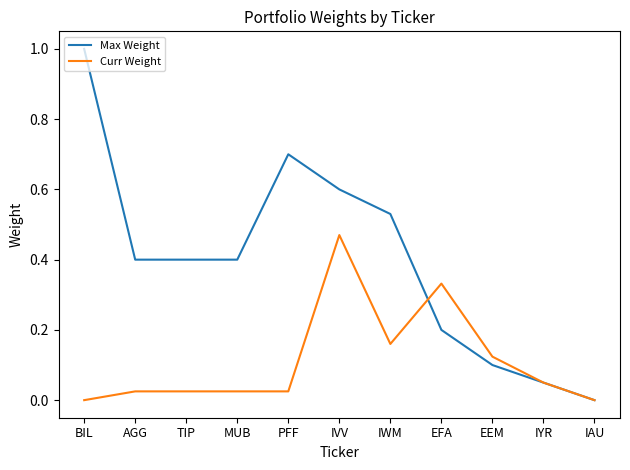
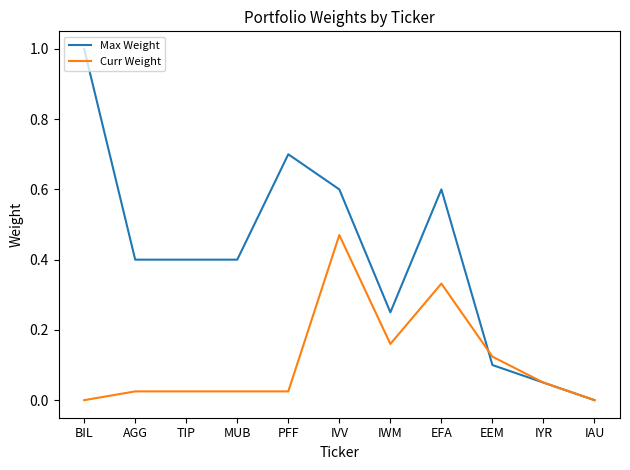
Max Weight, IWM: 0.53 -> 0.25
Max Weight, EFA: 0.2 -> 0.6
